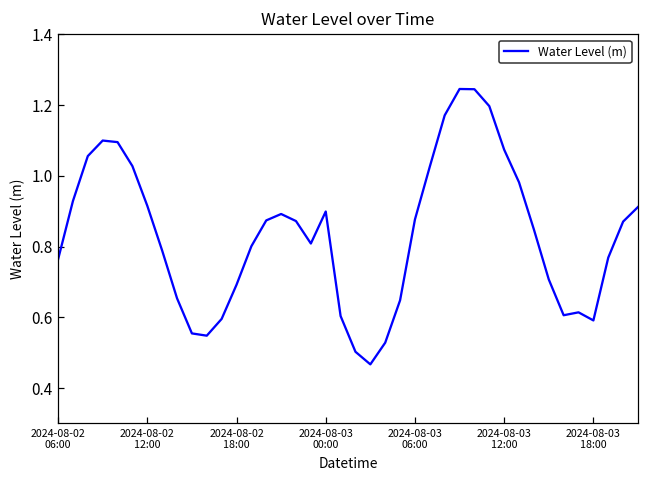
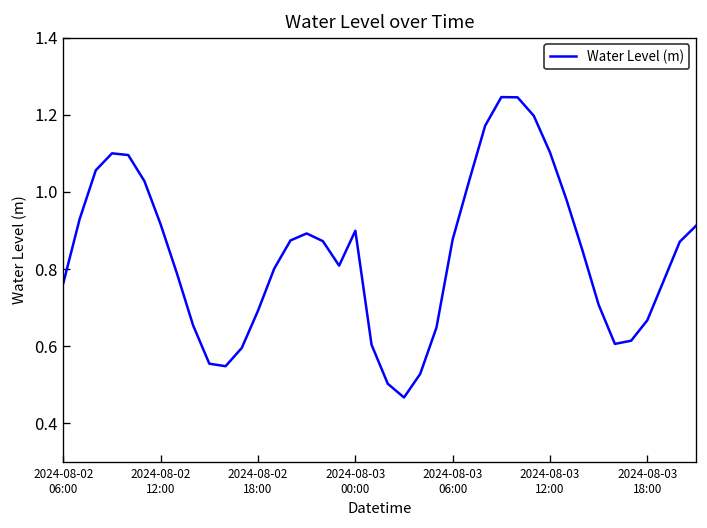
2024-08-03 12:00: 1.07 -> 1.10
2024-08-03 18:00: 0.59 -> 0.67
